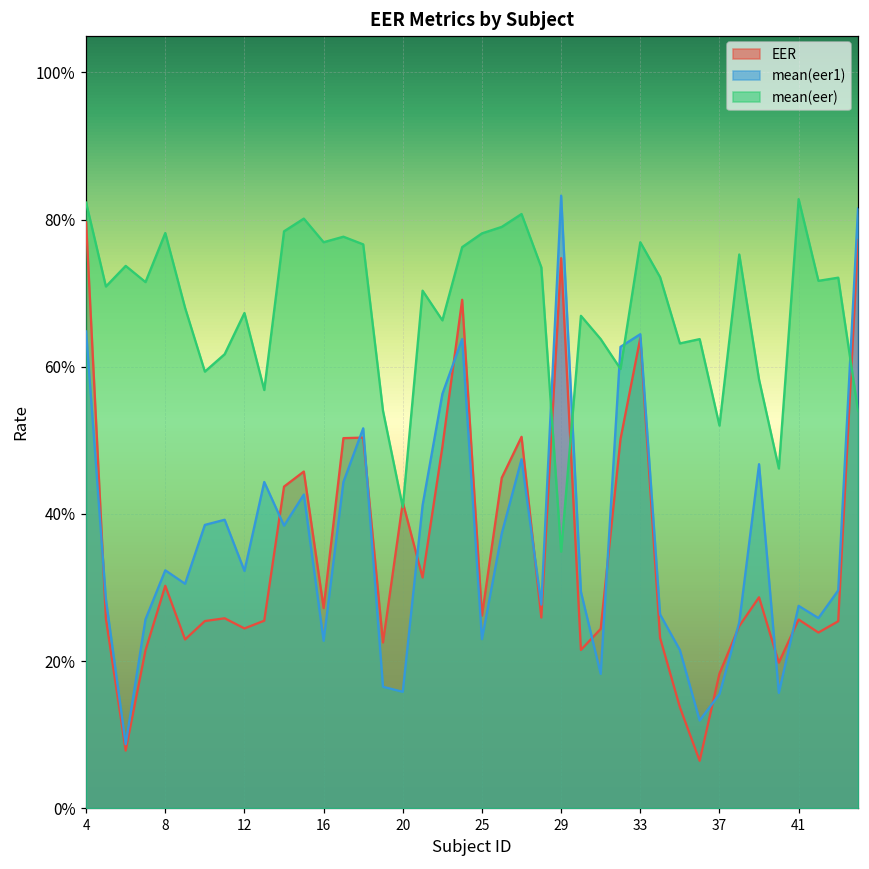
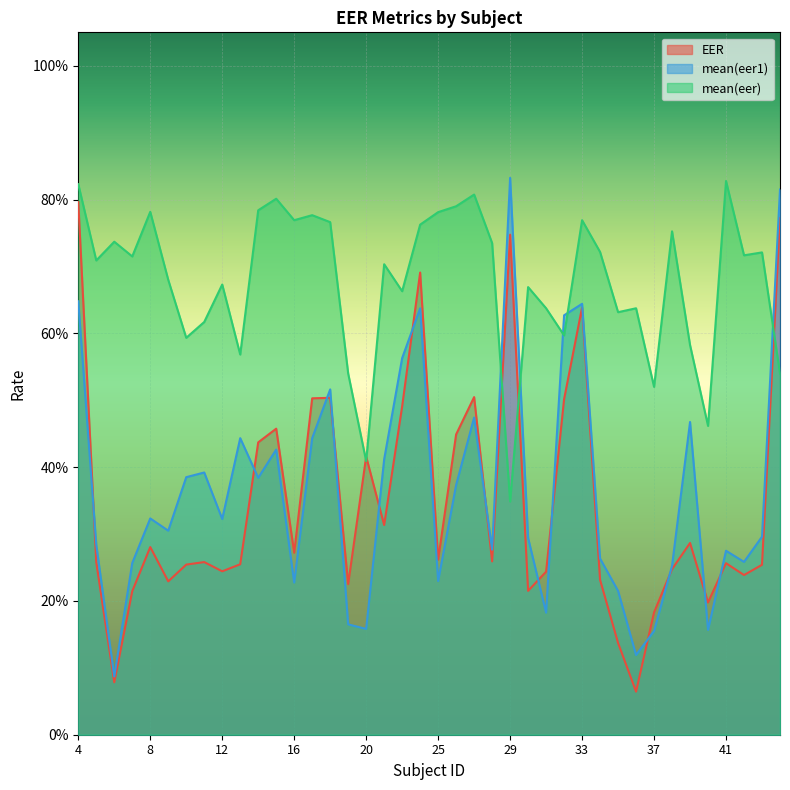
EER, 8: 30% -> 28%
